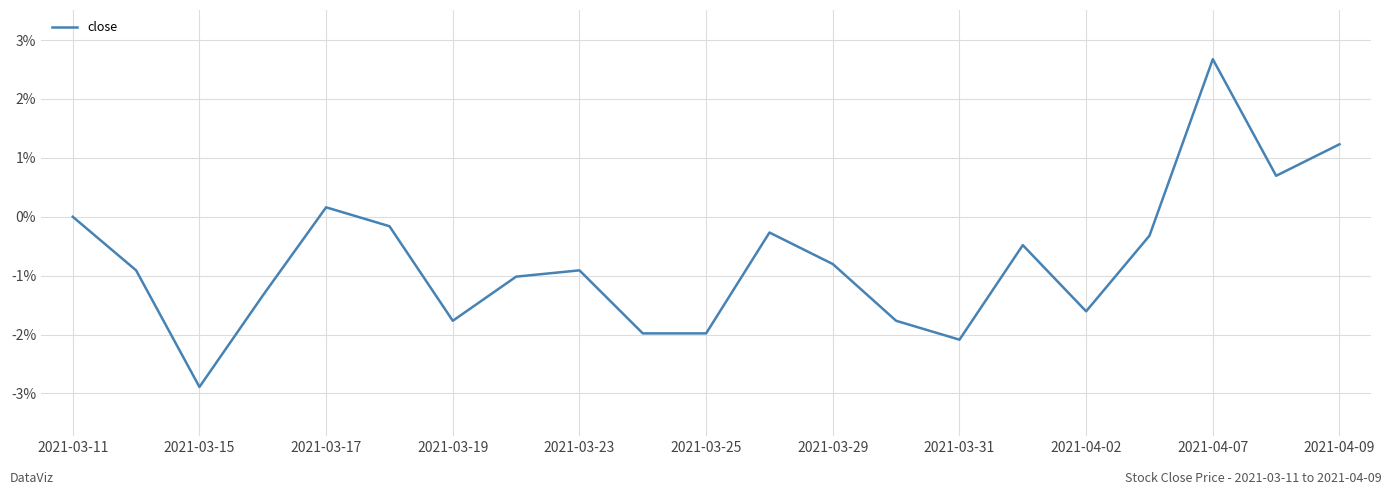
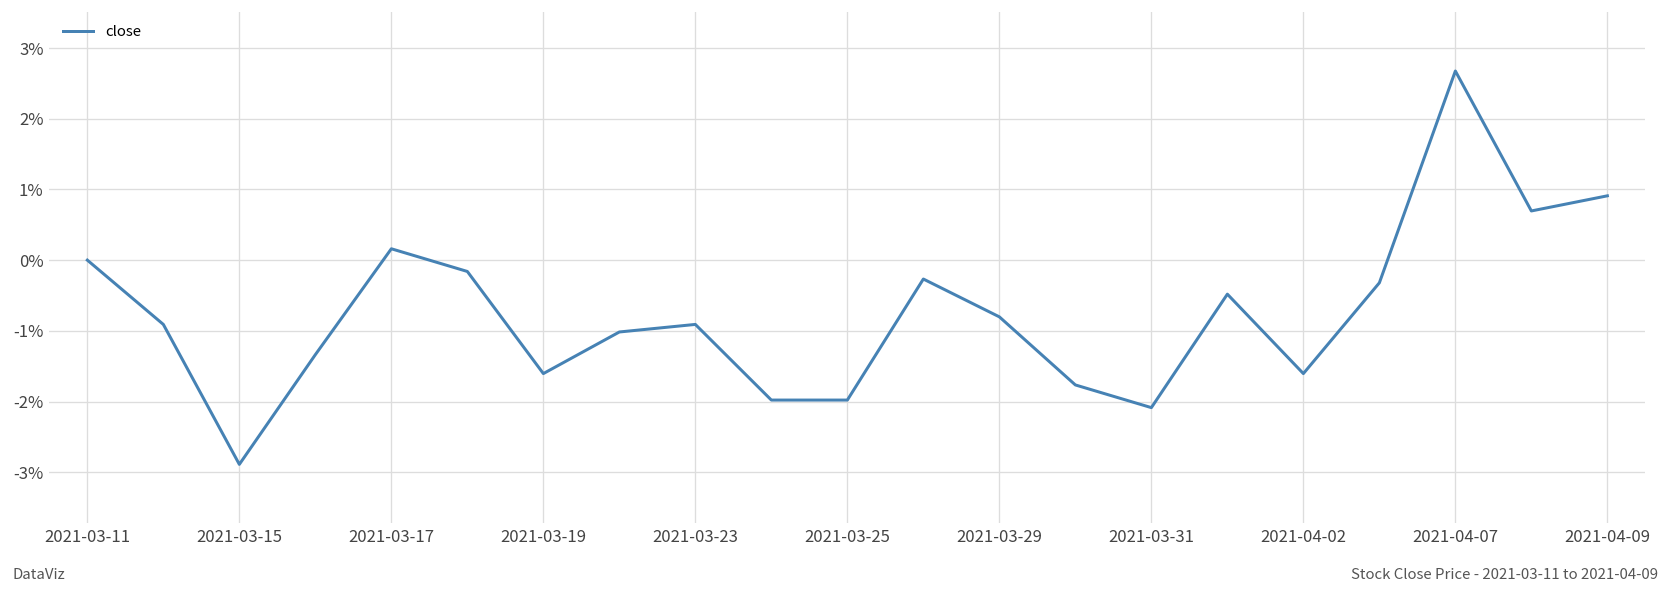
2021-03-19: -1.8% -> -1.6%
2021-04-09: 1.2% -> 0.9%
